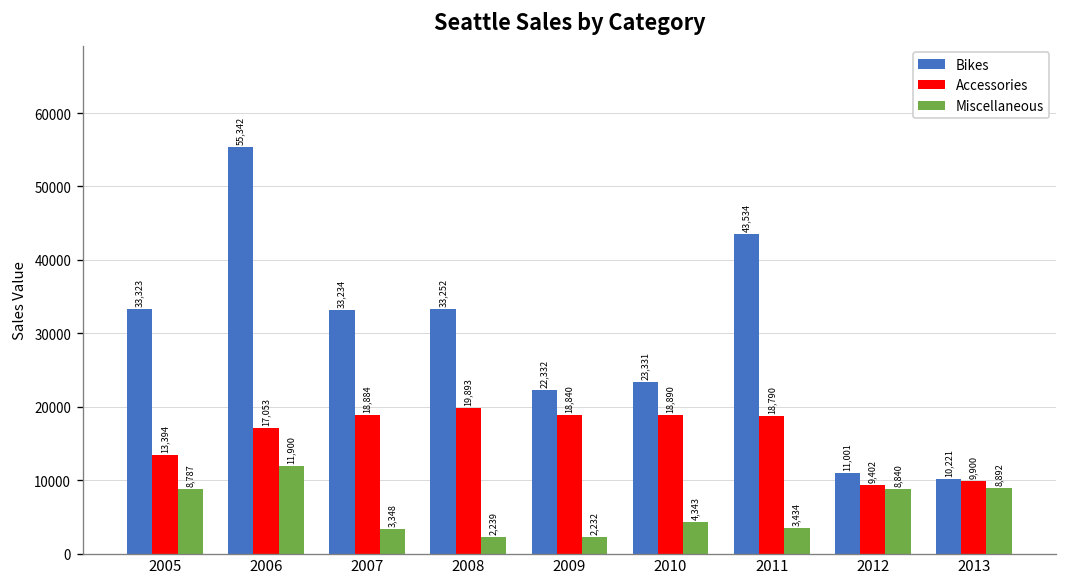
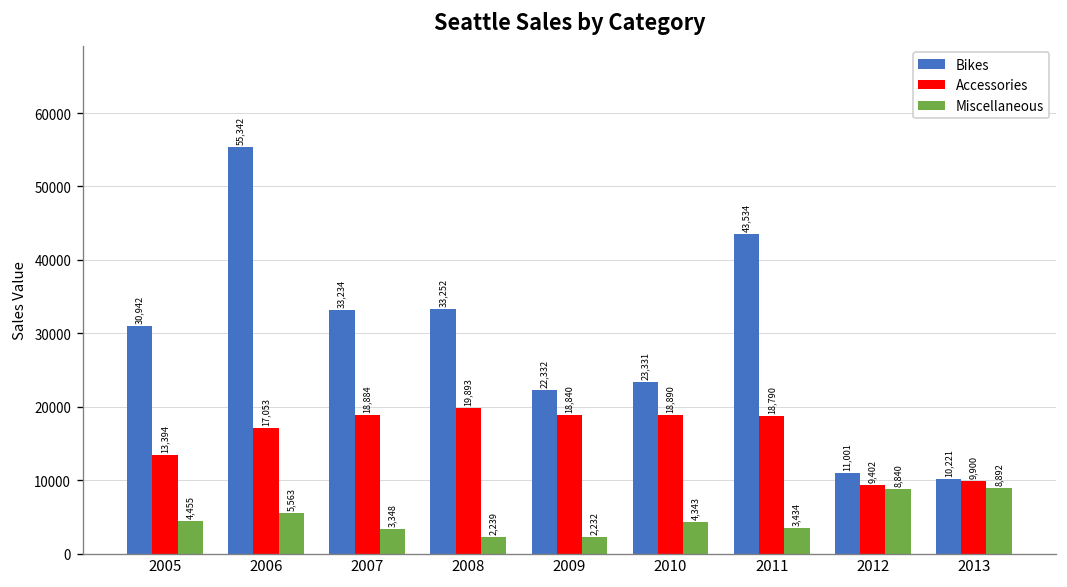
Bikes, 2005: 33,323 -> 30,942
Miscellaneous, 2005: 8,787 -> 4,455
Miscellaneous, 2006: 11,900 -> 5,563
